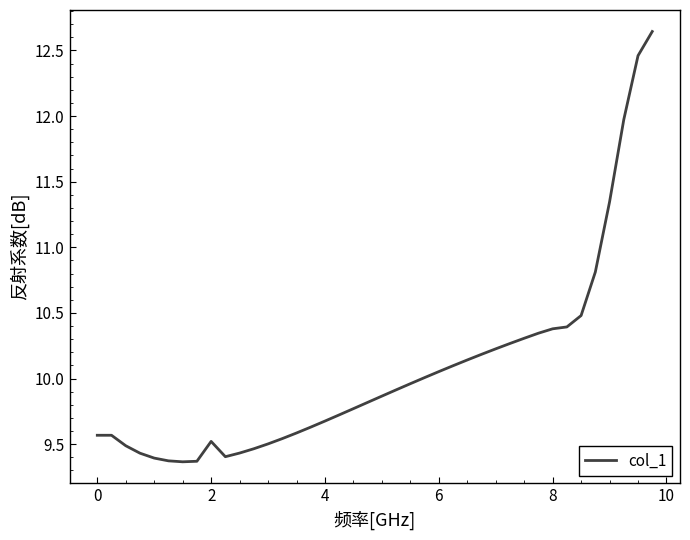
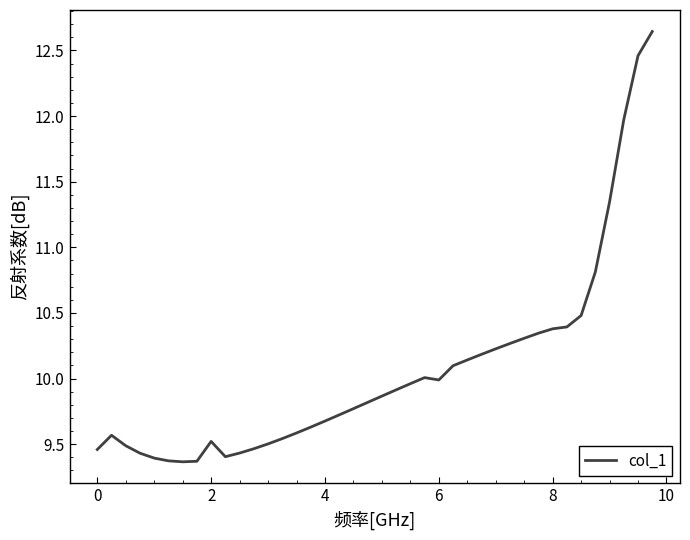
0: 9.57 -> 9.46
6: 10.05 -> 9.99
